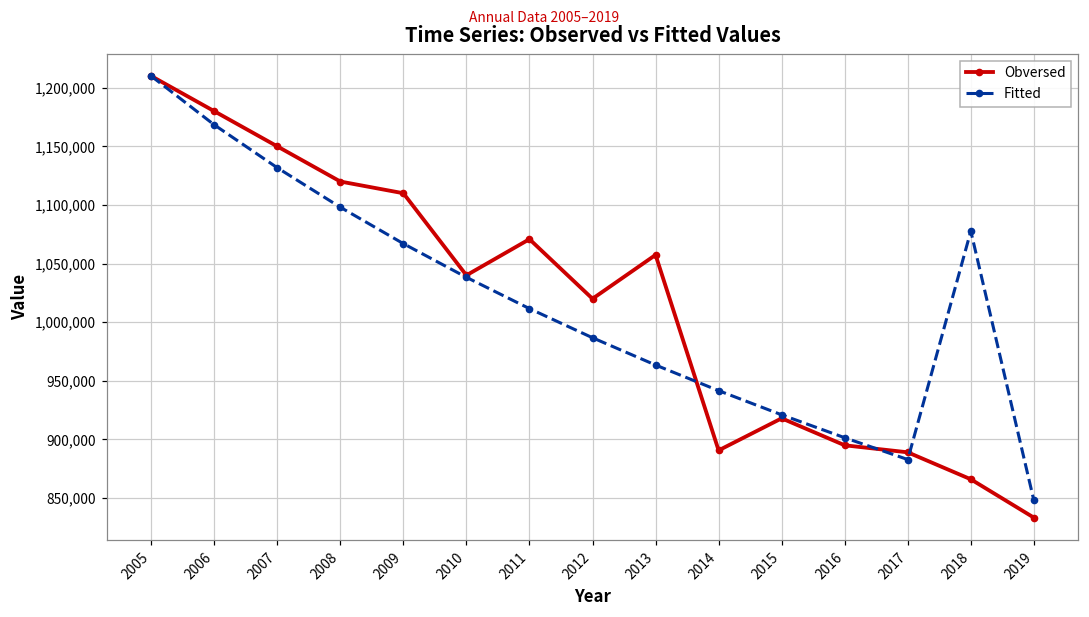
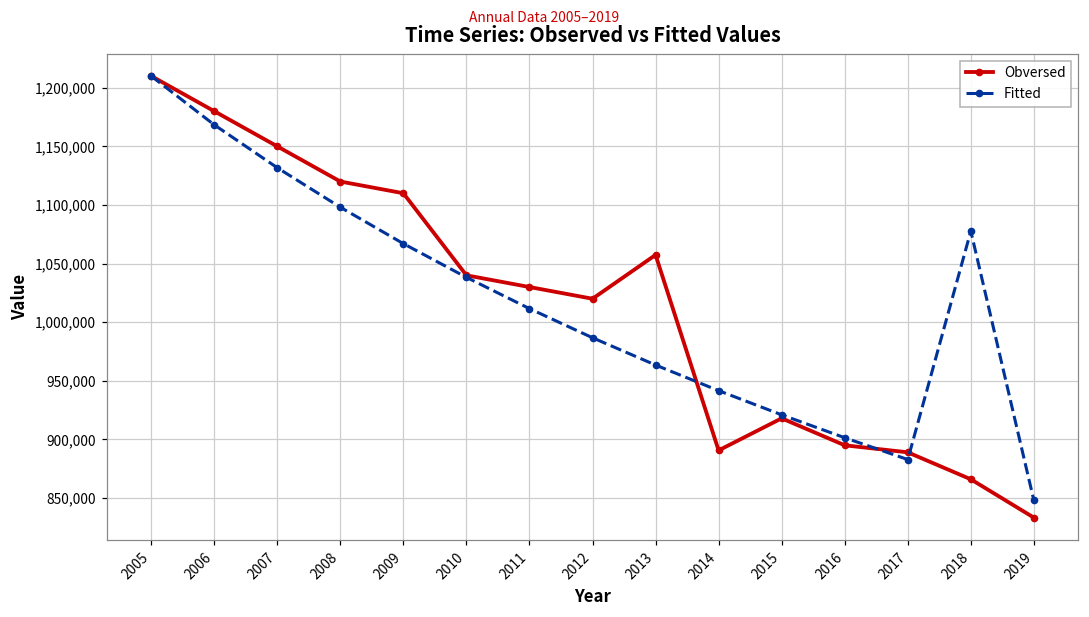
Obversed, 2011: 1,071,000 -> 1,030,000
